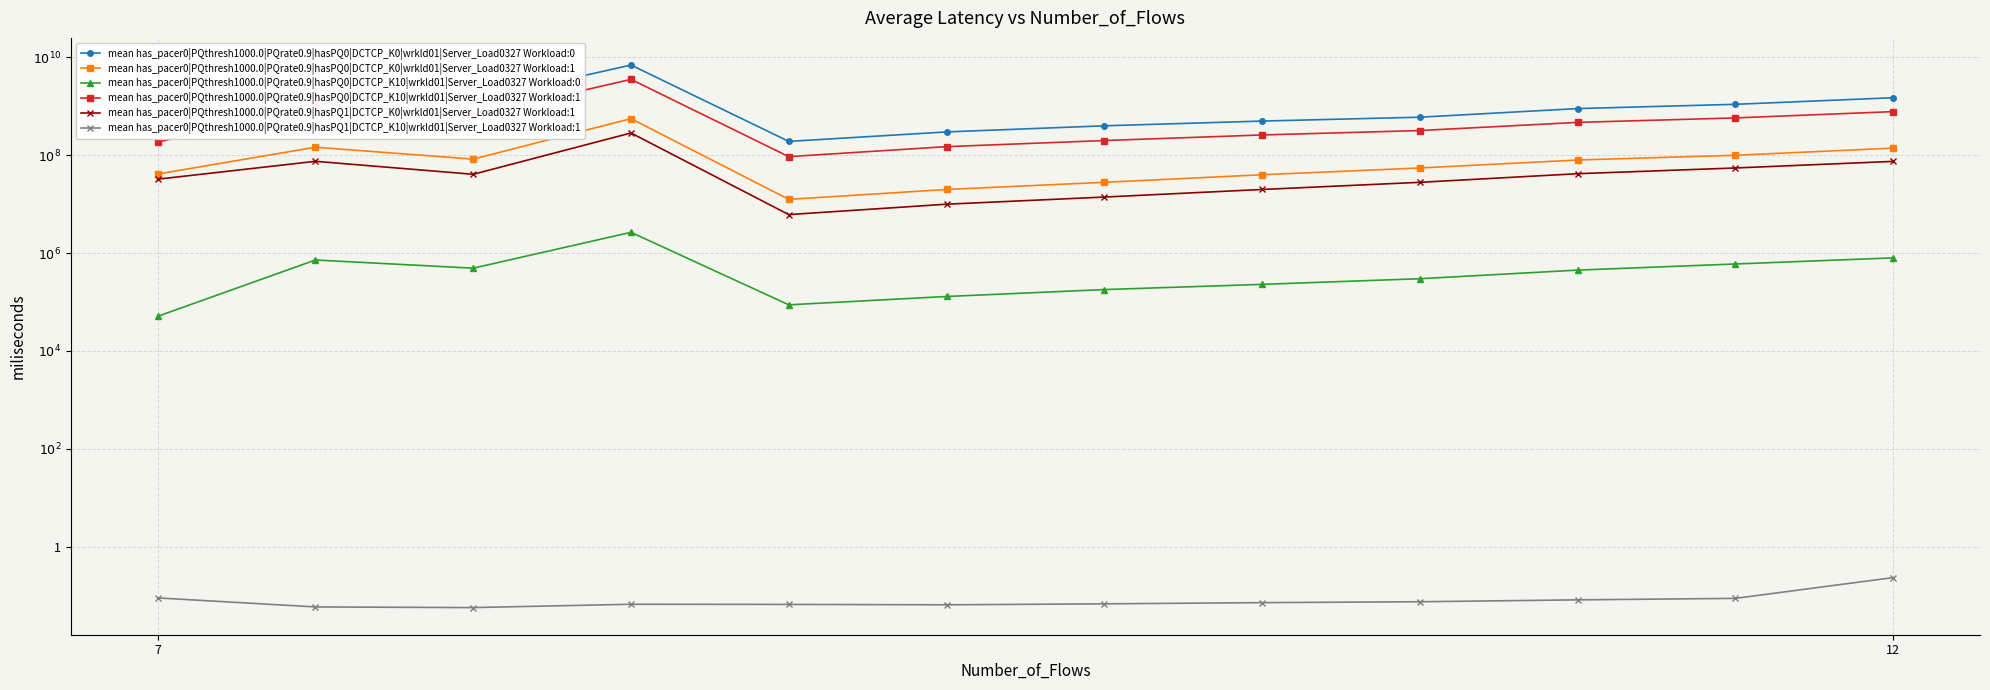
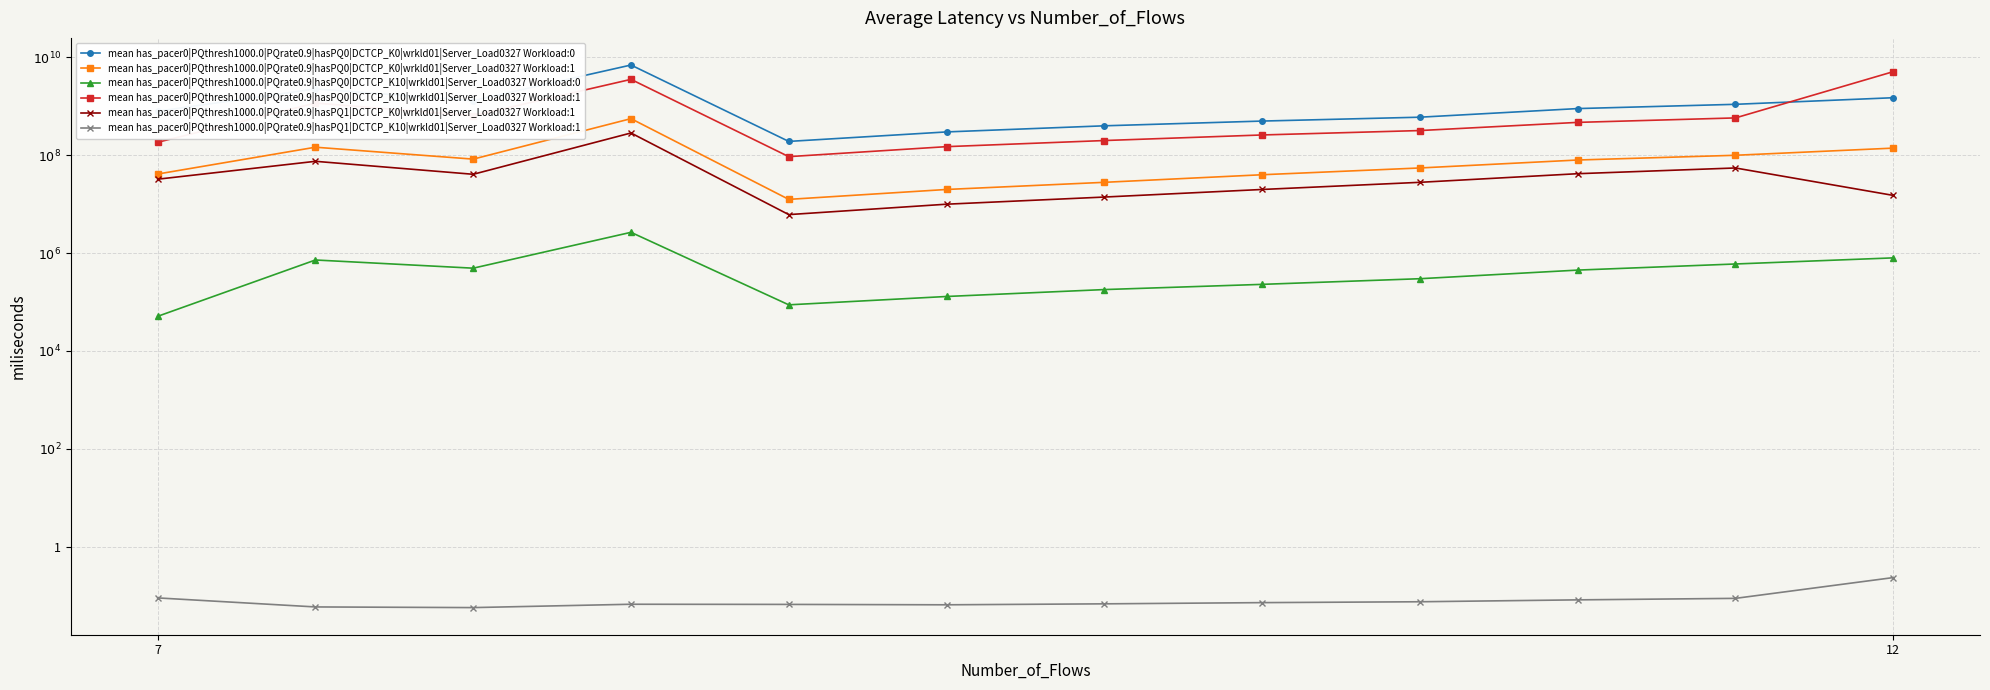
mean has_pacer0|PQthresh1000.0|PQrate0.9|hasPQ0|DCTCP_K10|wrkld01|Server_Load0327 Workload:1, 12: 800000000 -> 5000000000
mean has_pacer0|PQthresh1000.0|PQrate0.9|hasPQ1|DCTCP_K0|wrkld01|Server_Load0327 Workload:1, 12: 80000000 -> 15000000
